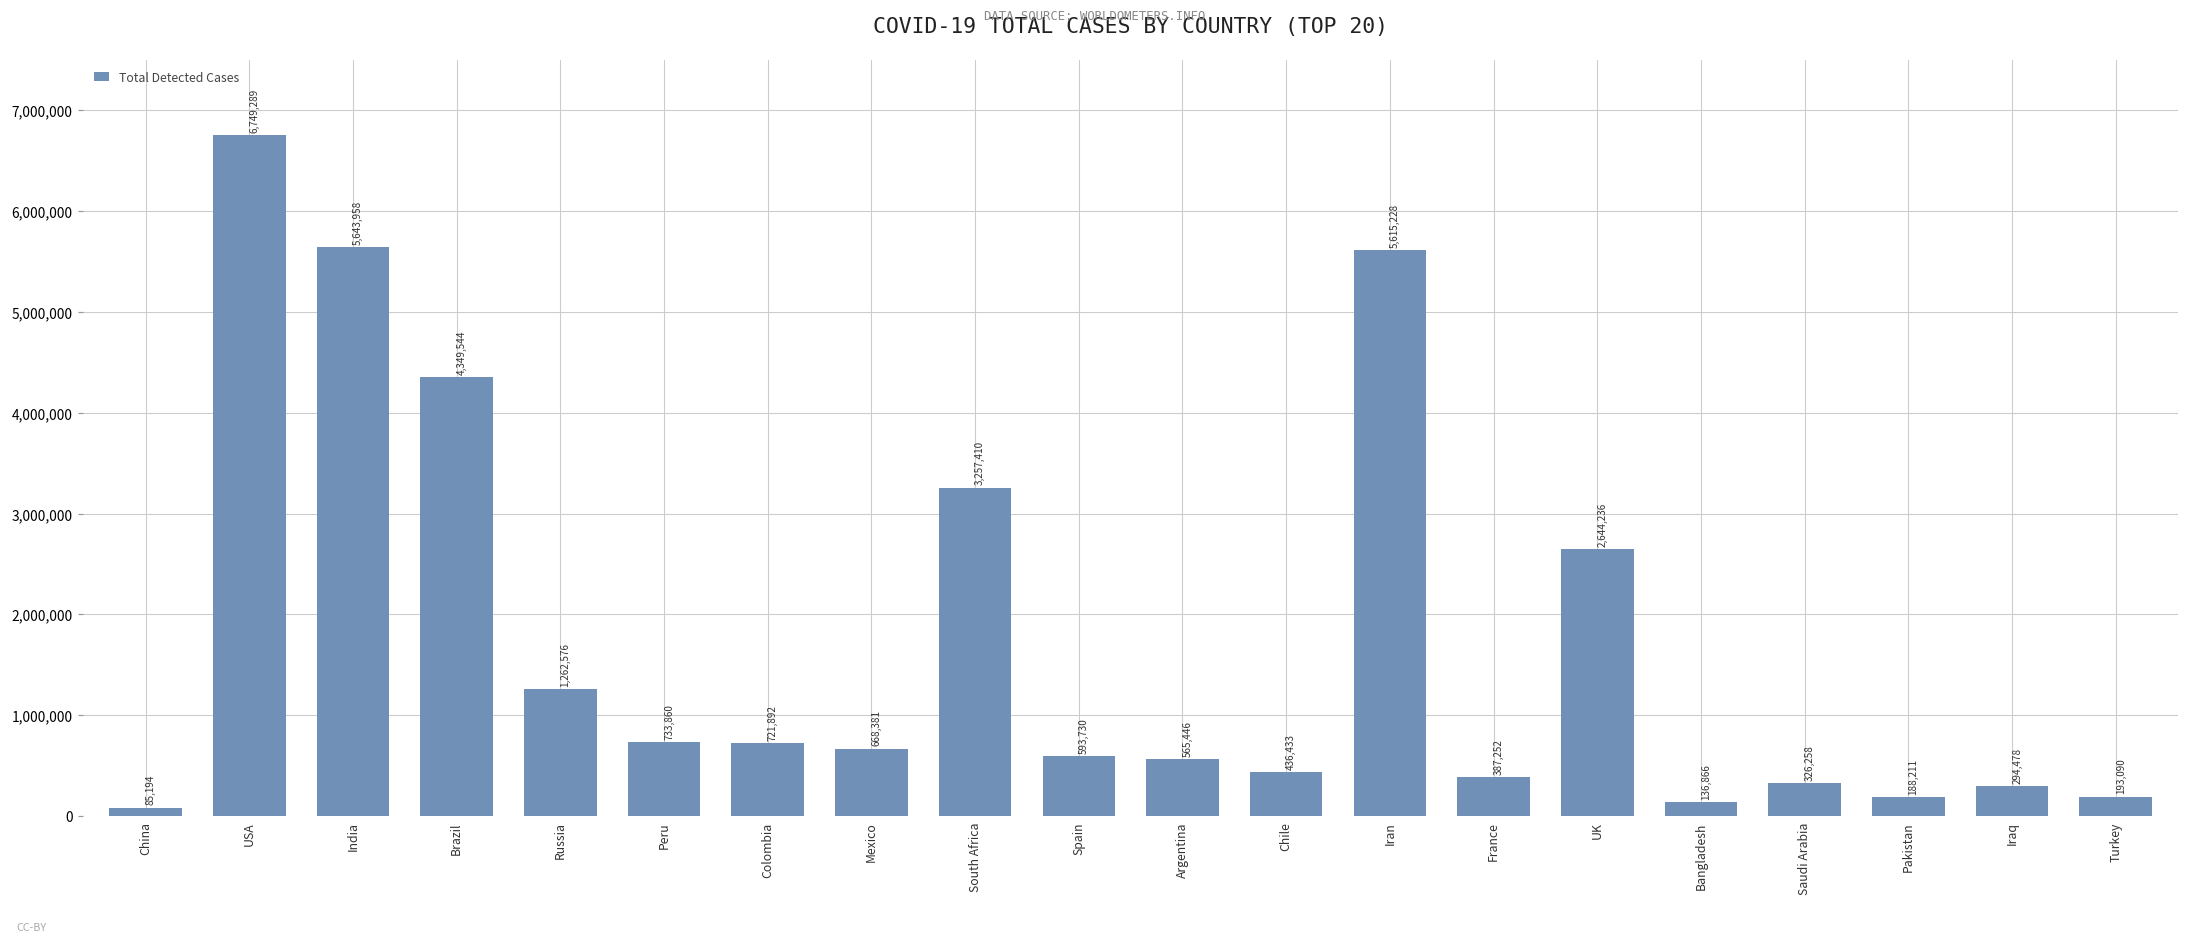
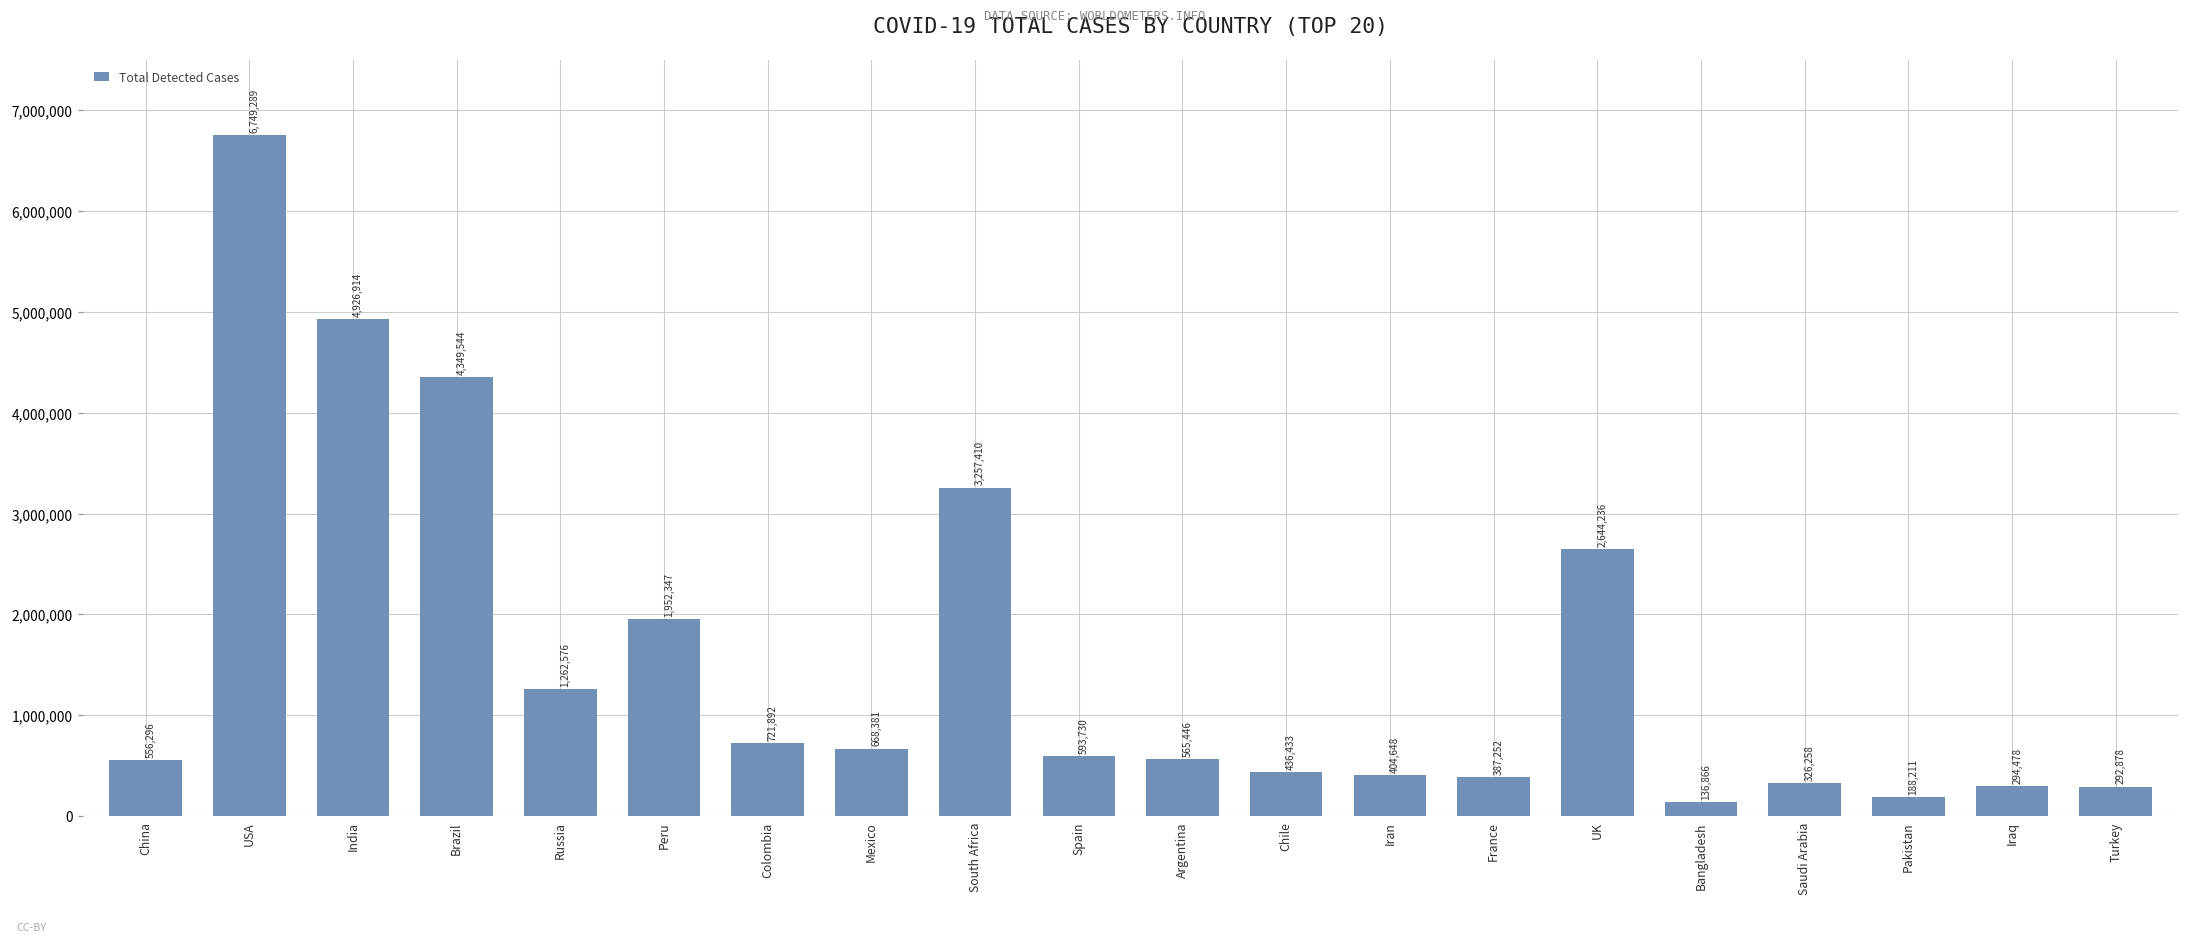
China: 85,194 -> 556,296
India: 5,643,958 -> 4,926,914
Peru: 733,860 -> 1,952,347
Iran: 5,615,228 -> 404,648
Turkey: 193,090 -> 292,878
